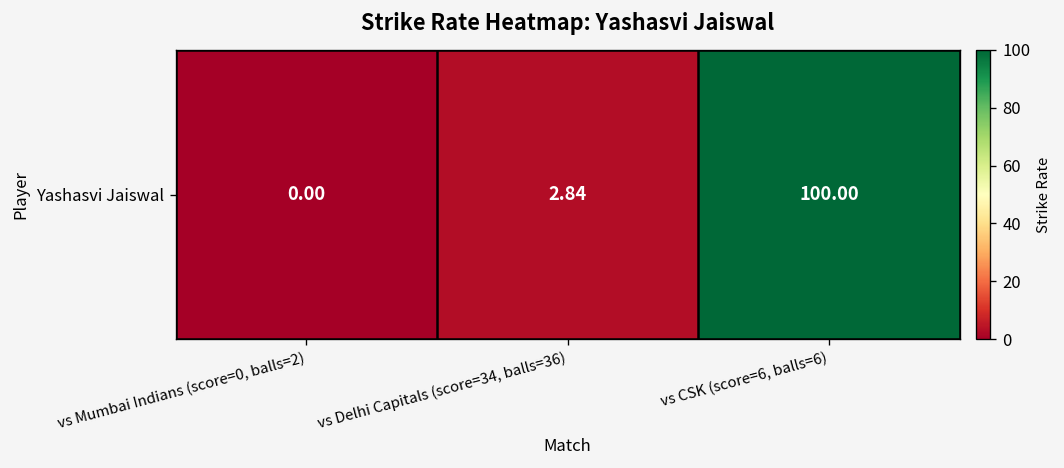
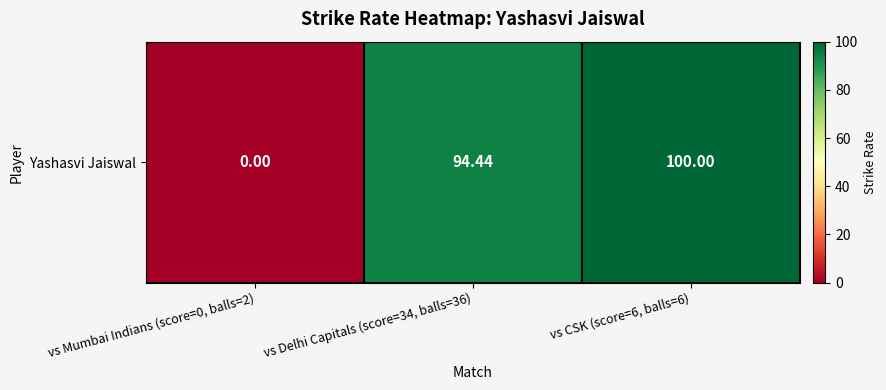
Yashasvi Jaiswal, vs Delhi Capitals (score=34, balls=36): 2.84 -> 94.44
